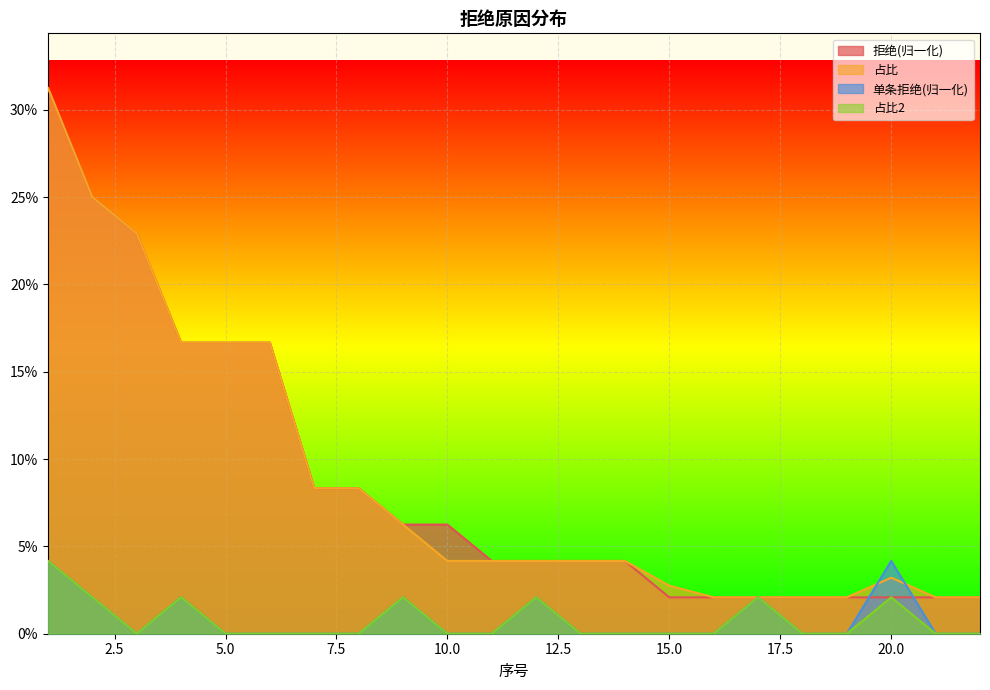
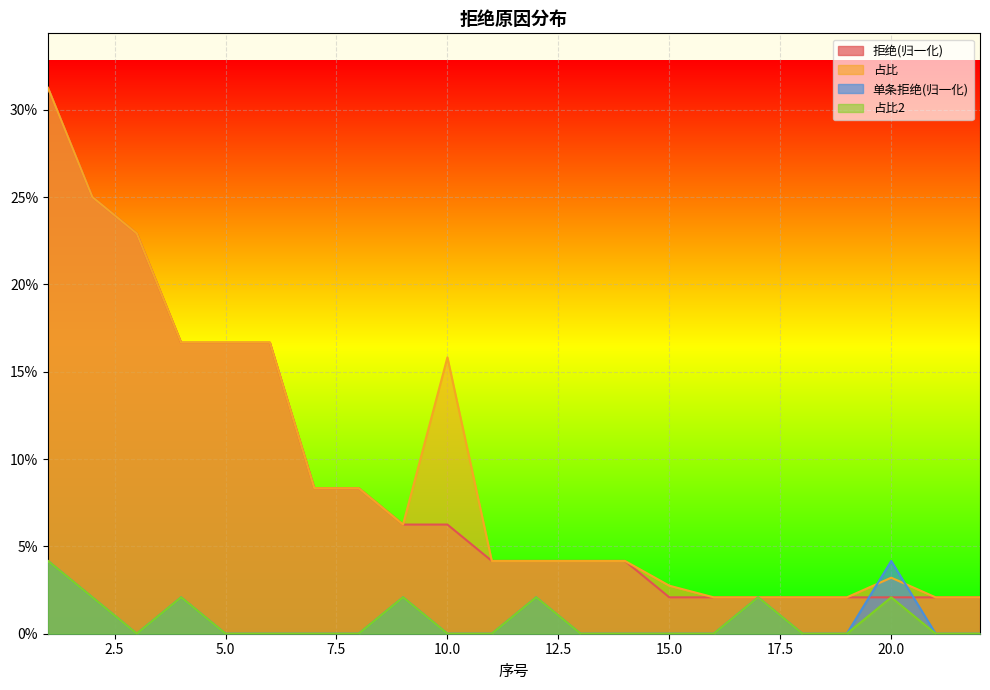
占比, 10.0: 4.2% -> 15.8%
